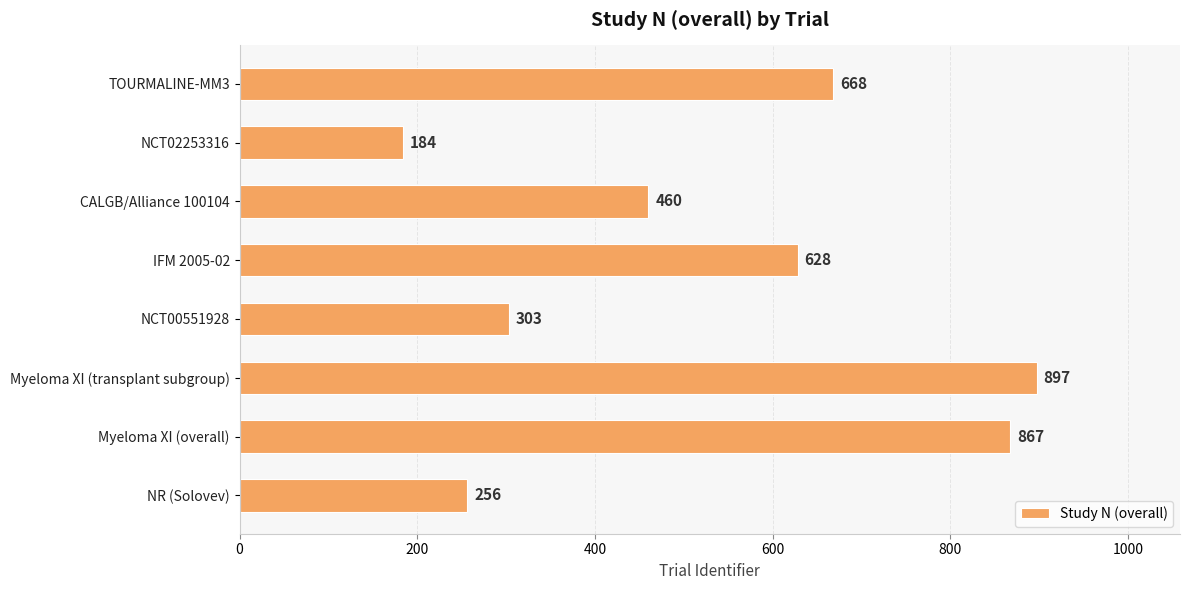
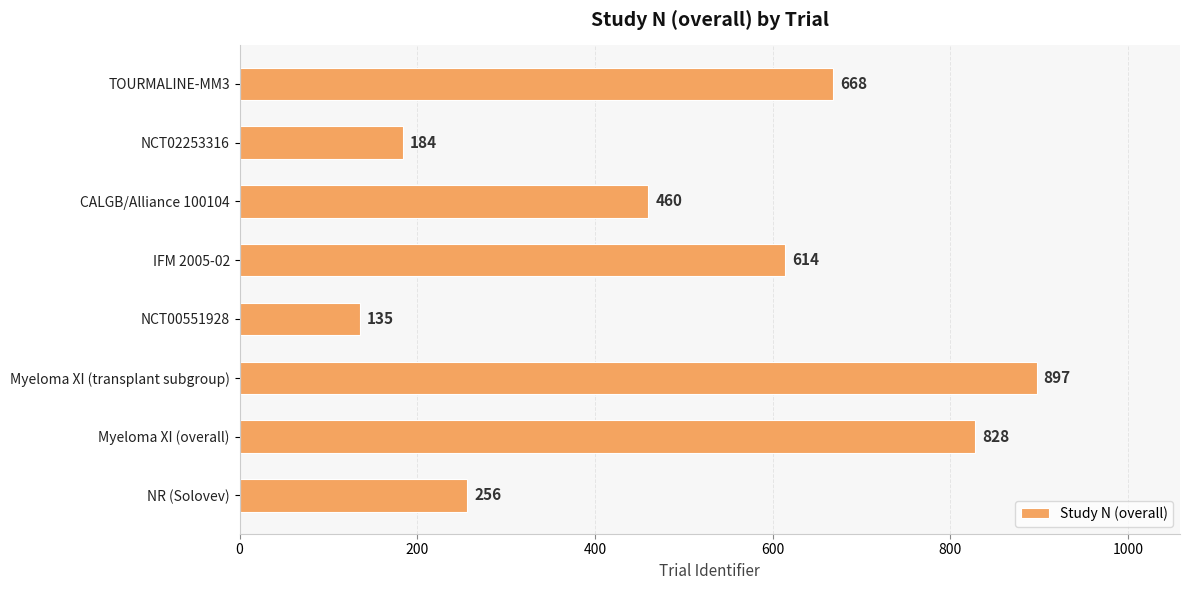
IFM 2005-02: 628 -> 614
NCT00551928: 303 -> 135
Myeloma XI (overall): 867 -> 828
